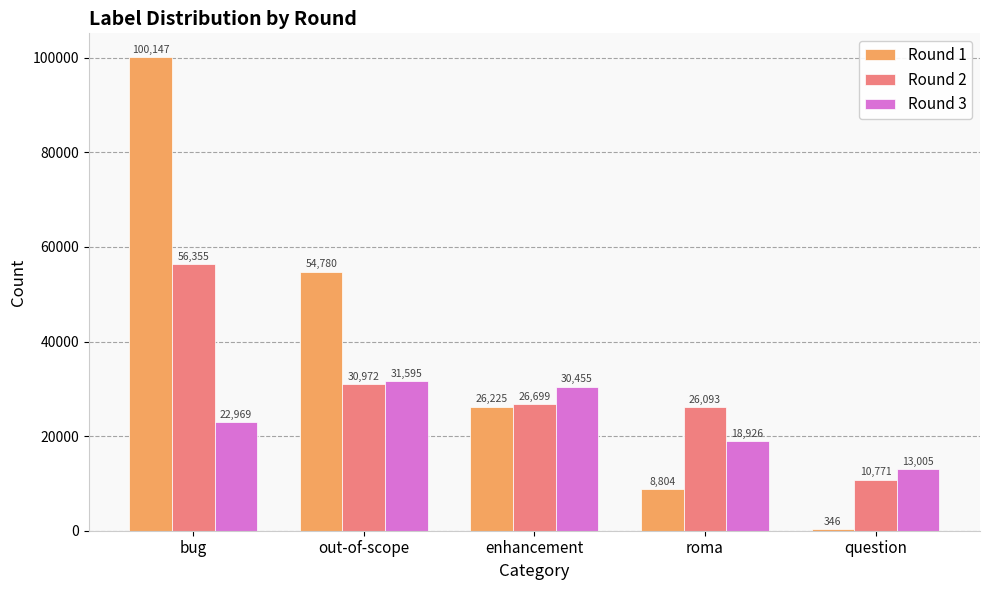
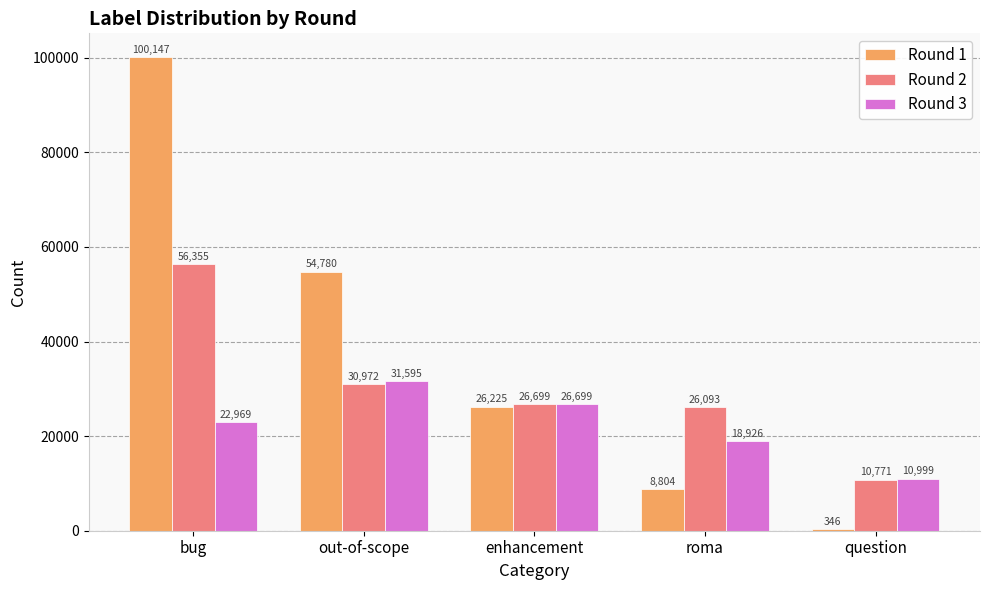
Round 3, enhancement: 30,455 -> 26,699
Round 3, question: 13,005 -> 10,999
